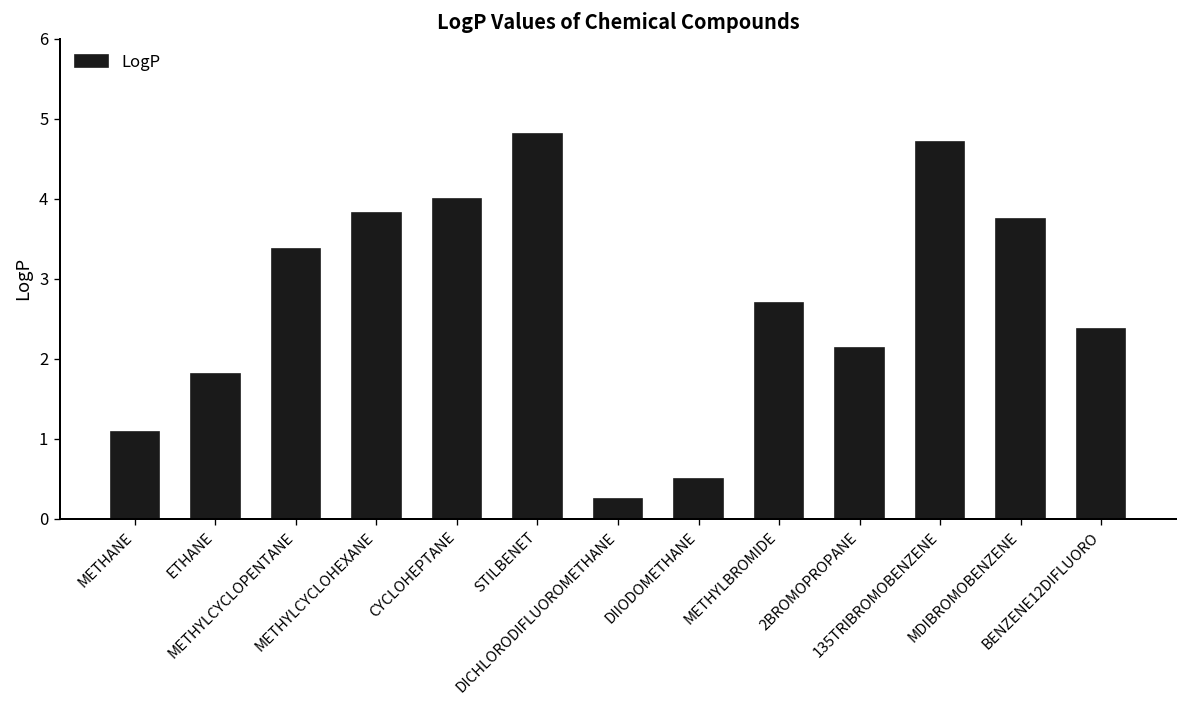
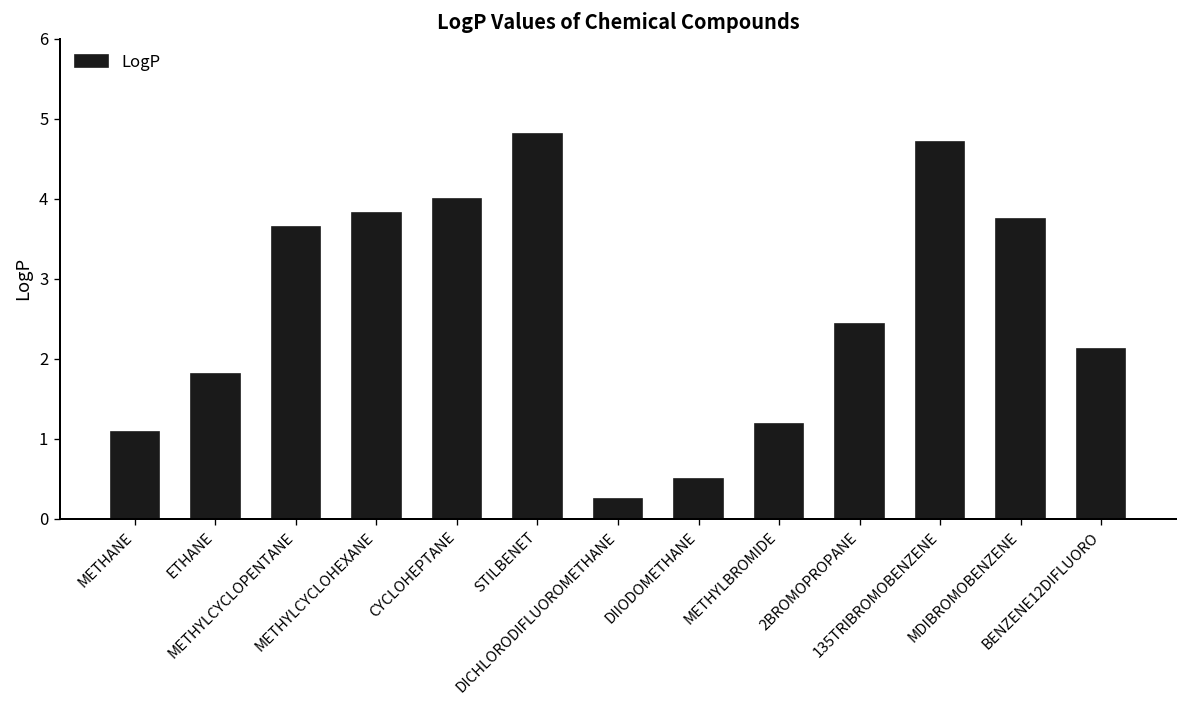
METHYLCYCLOPENTANE: 3.4 -> 3.7
METHYLBROMIDE: 2.7 -> 1.2
2BROMOPROPANE: 2.1 -> 2.4
BENZENE12DIFLUORO: 2.4 -> 2.1
